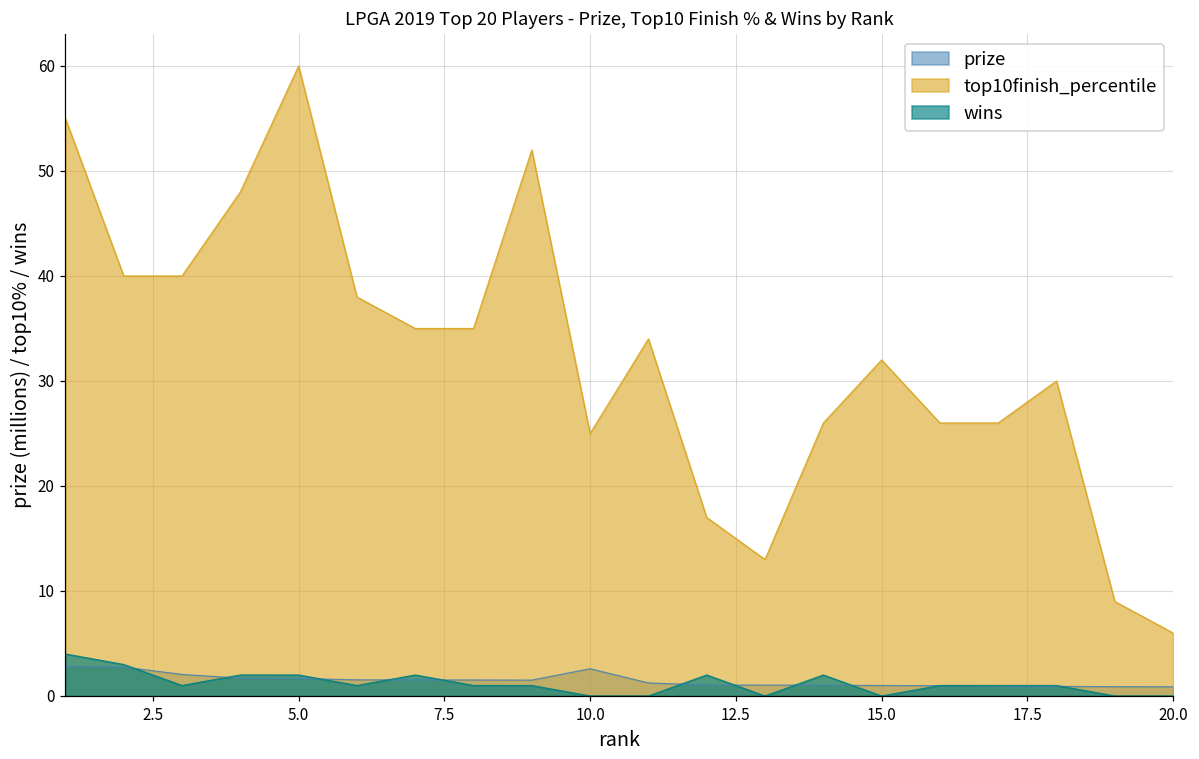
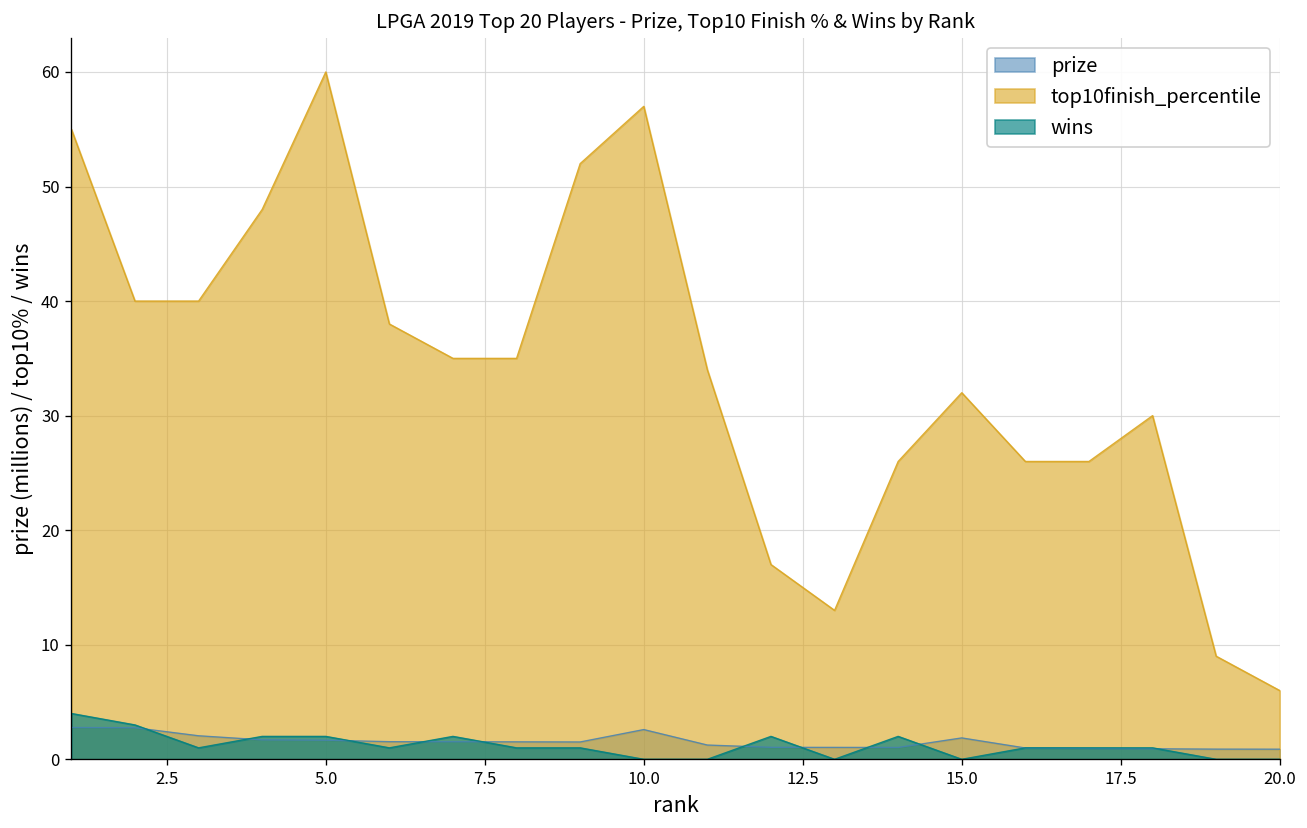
top10finish_percentile, 10.0: 25 -> 57
prize, 15.0: 1 -> 2
